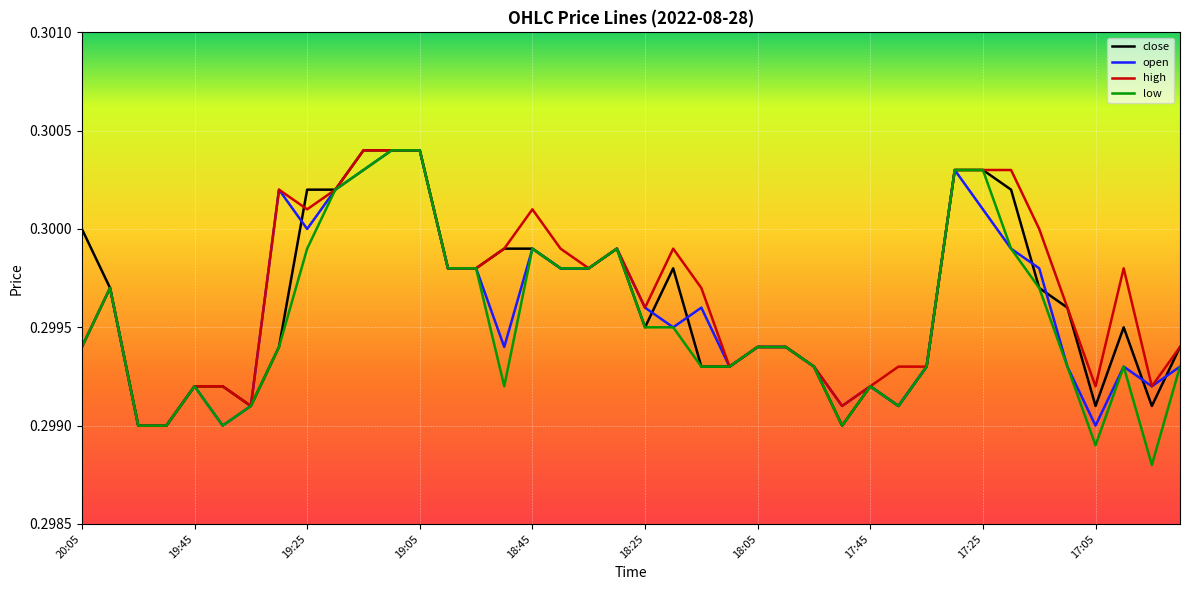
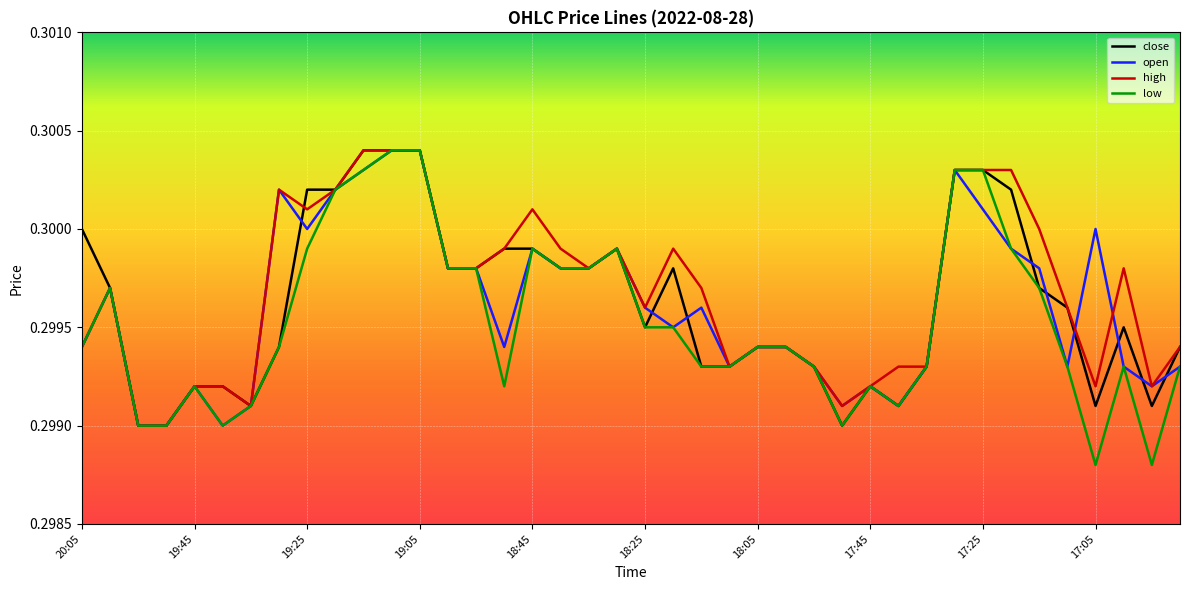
open, 17:05: 0.299 -> 0.300
low, 17:05: 0.2989 -> 0.2988
